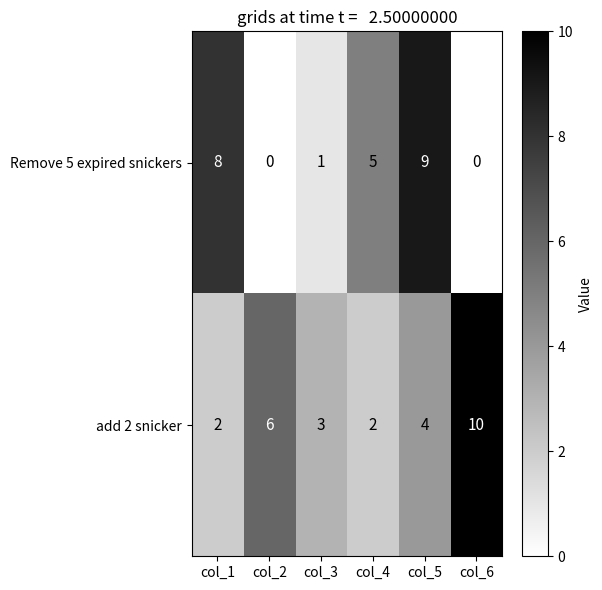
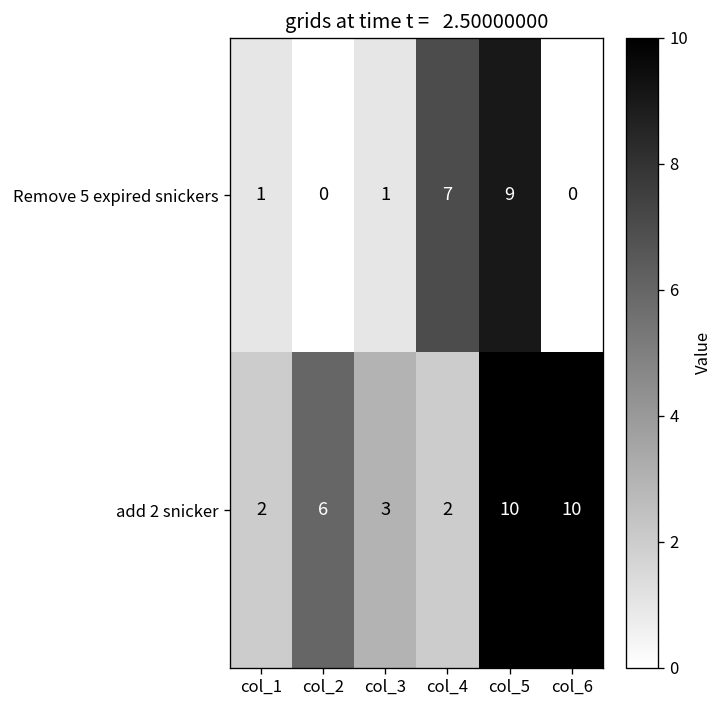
Remove 5 expired snickers, col_1: 8 -> 1
Remove 5 expired snickers, col_4: 5 -> 7
add 2 snicker, col_5: 4 -> 10
